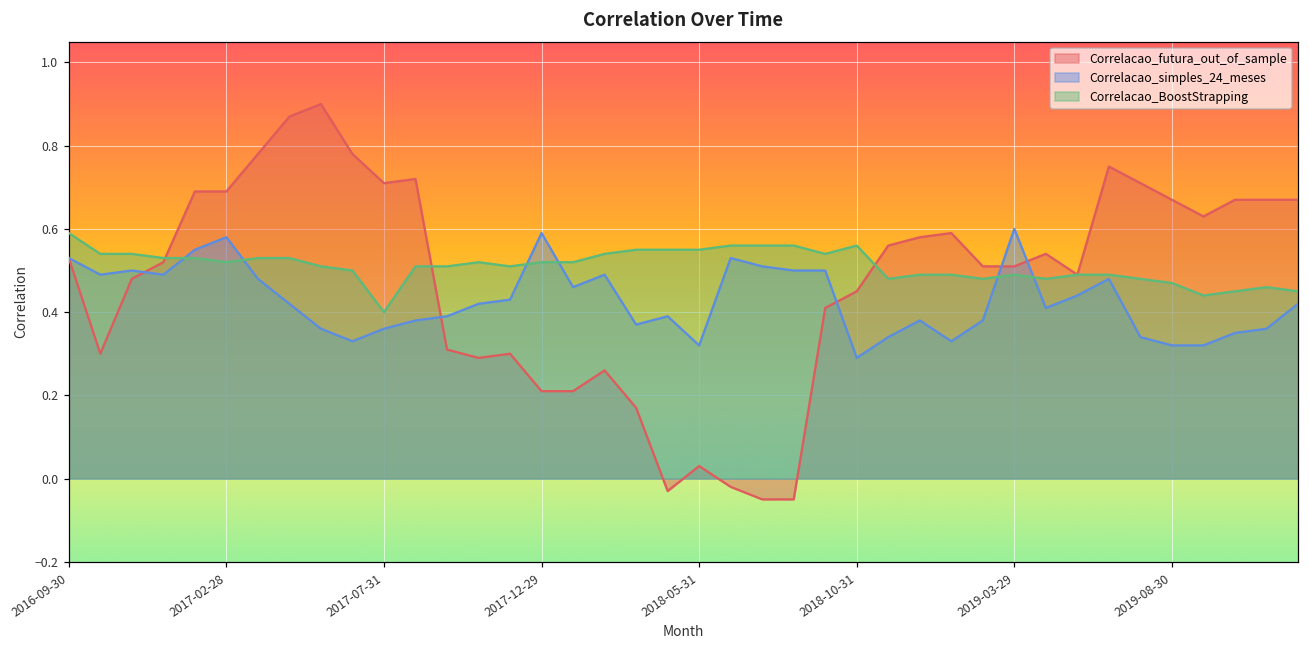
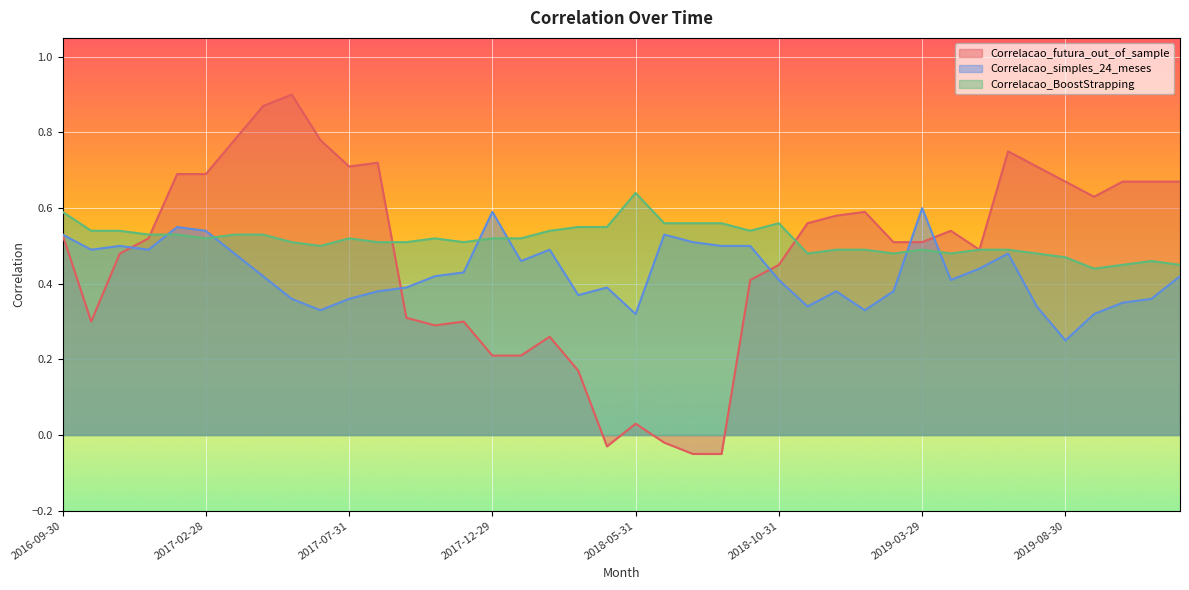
Correlacao_simples_24_meses, 2017-02-28: 0.58 -> 0.54
Correlacao_BoostStrapping, 2017-07-31: 0.40 -> 0.52
Correlacao_BoostStrapping, 2018-05-31: 0.55 -> 0.64
Correlacao_simples_24_meses, 2018-10-31: 0.29 -> 0.41
Correlacao_simples_24_meses, 2019-08-30: 0.32 -> 0.25
